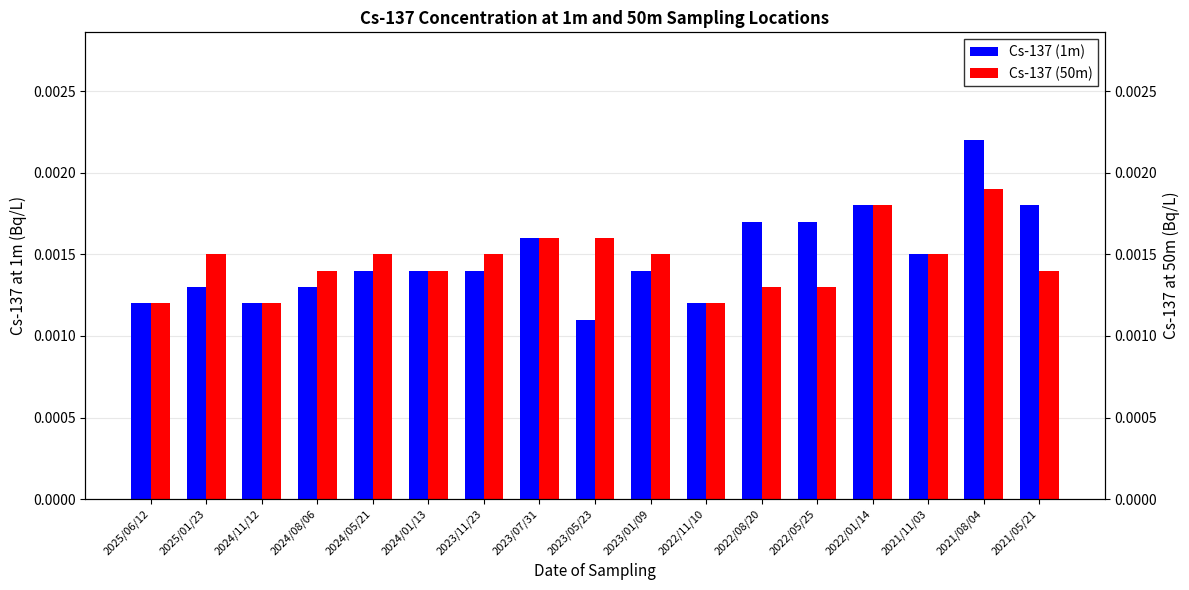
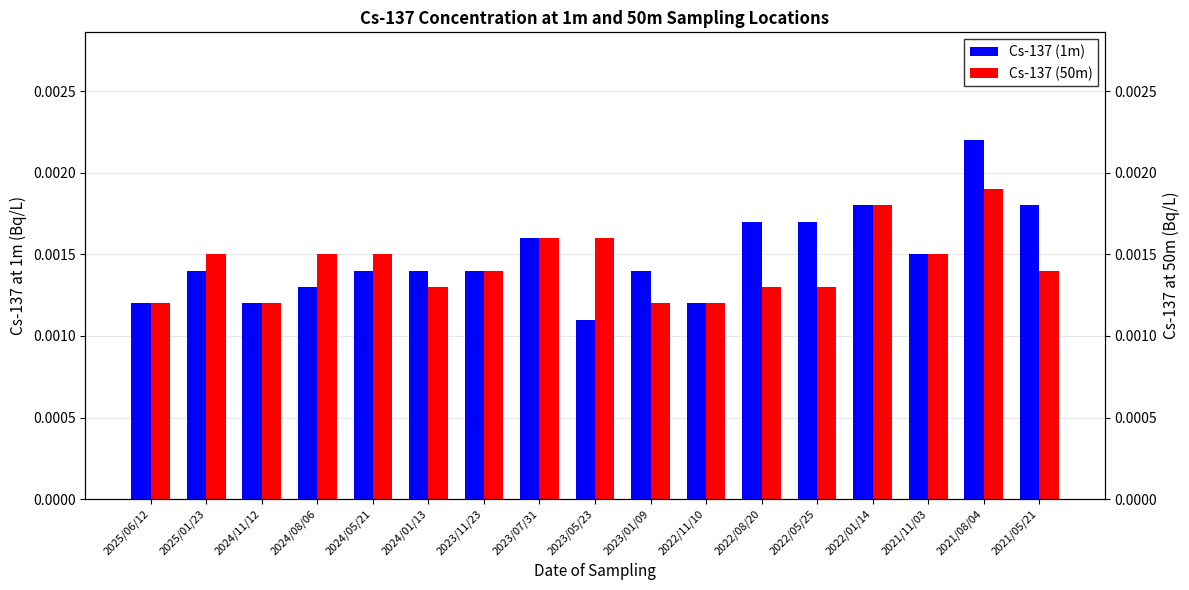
Cs-137 (1m), 2025/01/23: 0.0013 -> 0.0014
Cs-137 (50m), 2024/08/06: 0.0014 -> 0.0015
Cs-137 (50m), 2024/01/13: 0.0014 -> 0.0013
Cs-137 (50m), 2023/11/23: 0.0015 -> 0.0014
Cs-137 (50m), 2023/01/09: 0.0015 -> 0.0012
